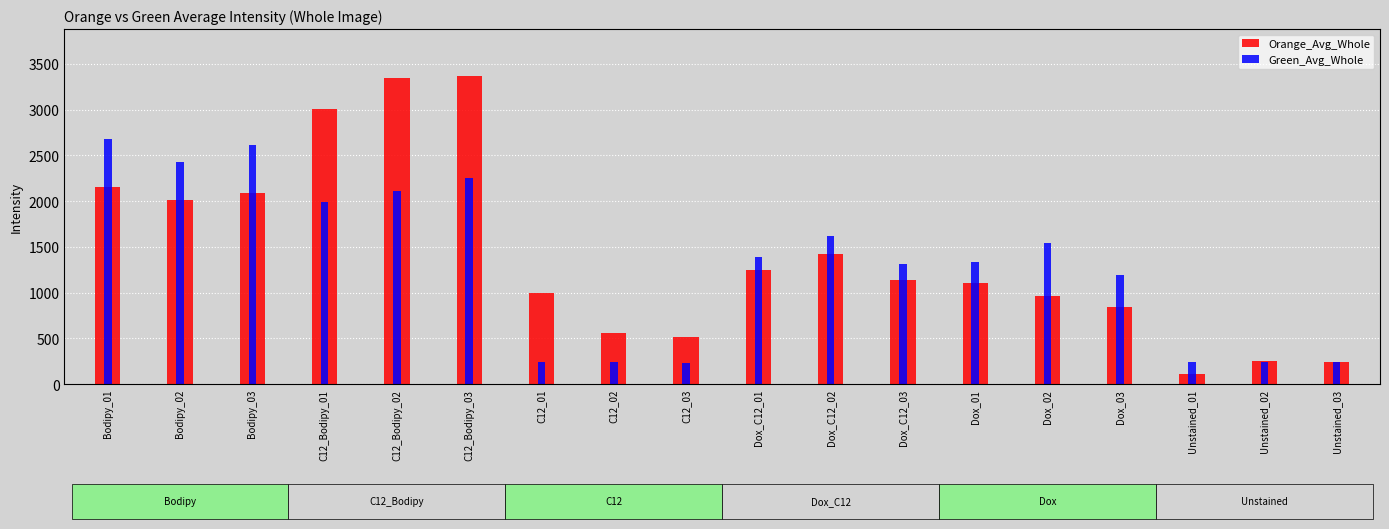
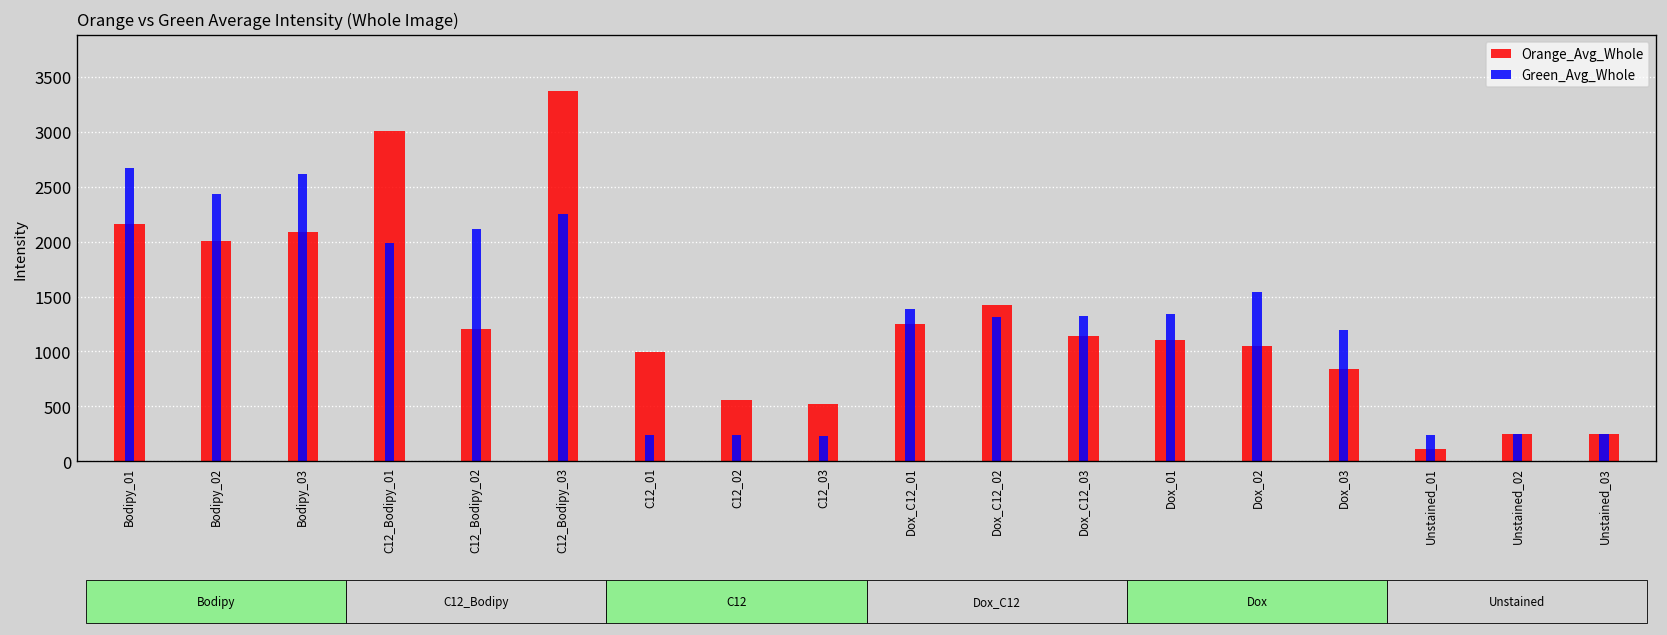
Orange_Avg_Whole, C12_Bodipy_02: 3300 -> 1200
Green_Avg_Whole, Dox_C12_02: 1600 -> 1300
Orange_Avg_Whole, Dox_02: 960 -> 1050
